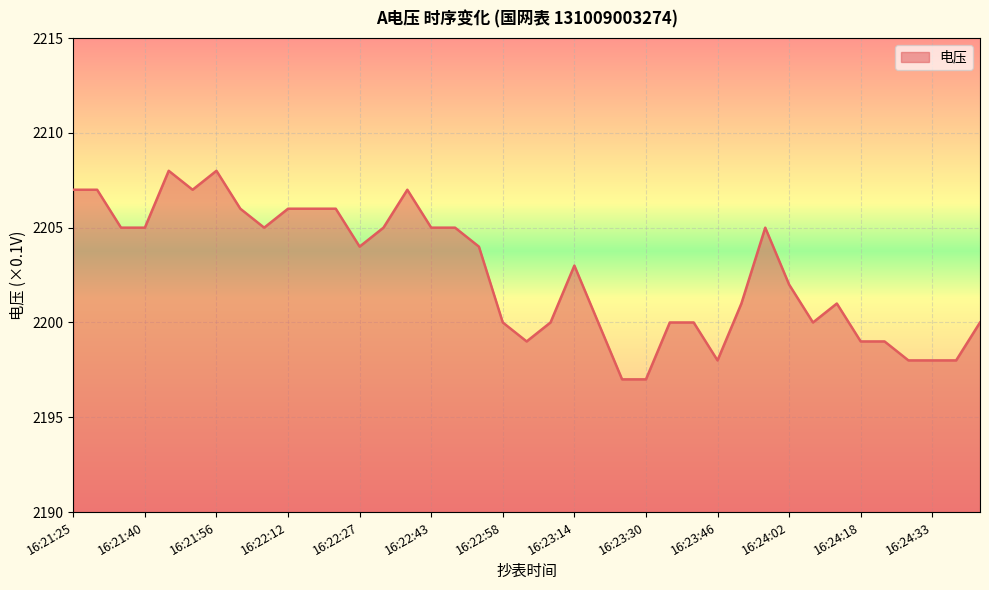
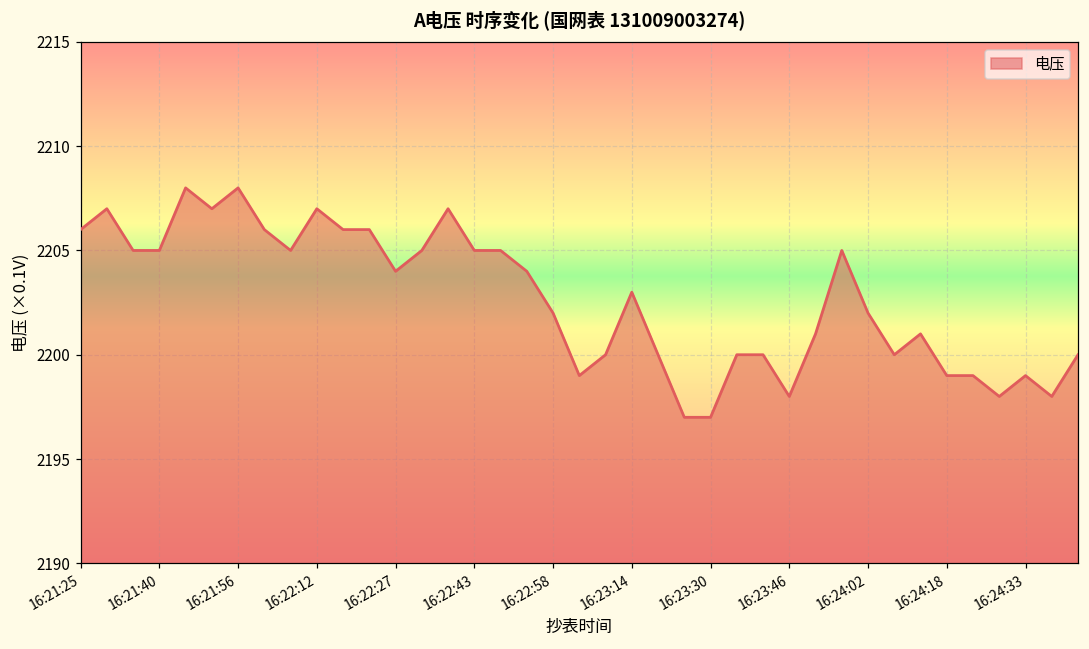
16:21:25: 2207 -> 2206
16:22:12: 2206 -> 2207
16:22:58: 2200 -> 2202
16:24:33: 2198 -> 2199
